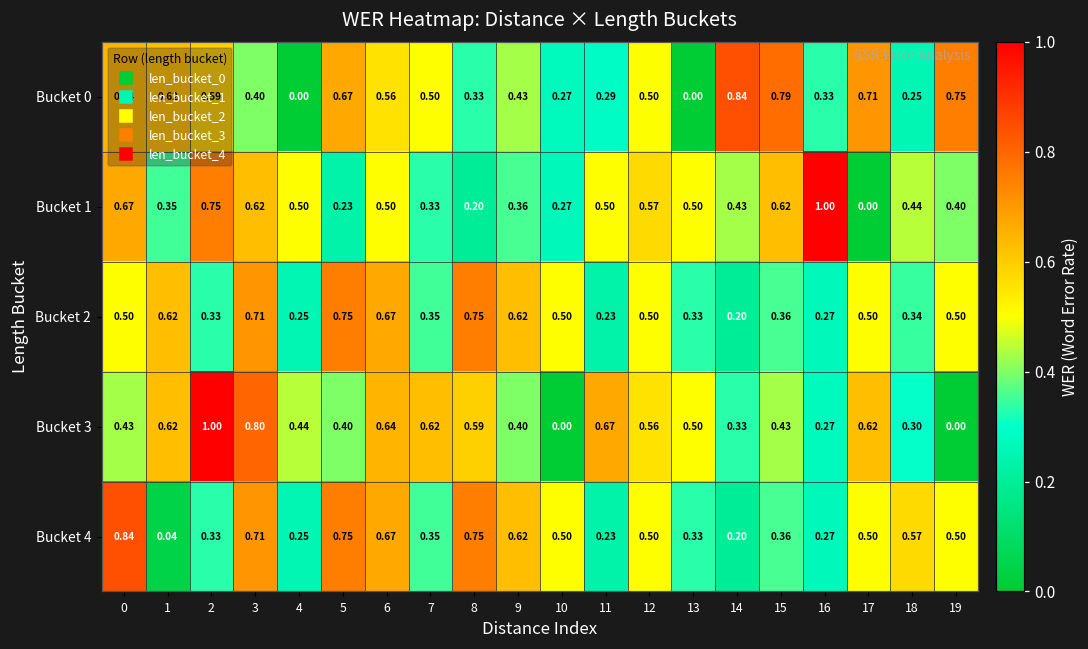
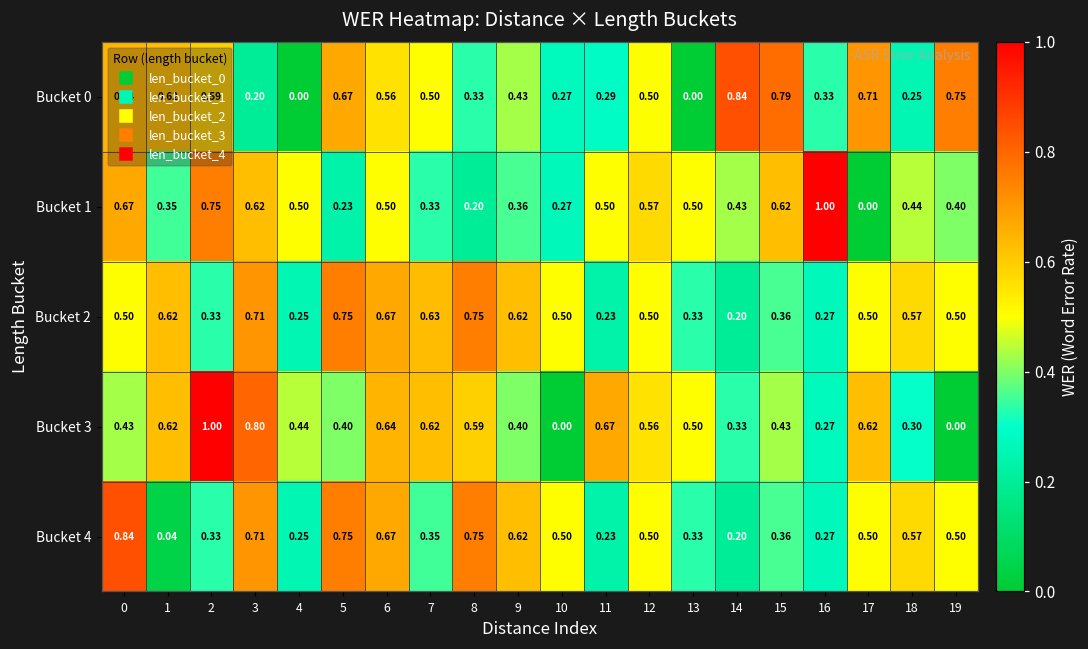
Bucket 0, 3: 0.40 -> 0.20
Bucket 2, 7: 0.35 -> 0.63
Bucket 2, 18: 0.34 -> 0.57
